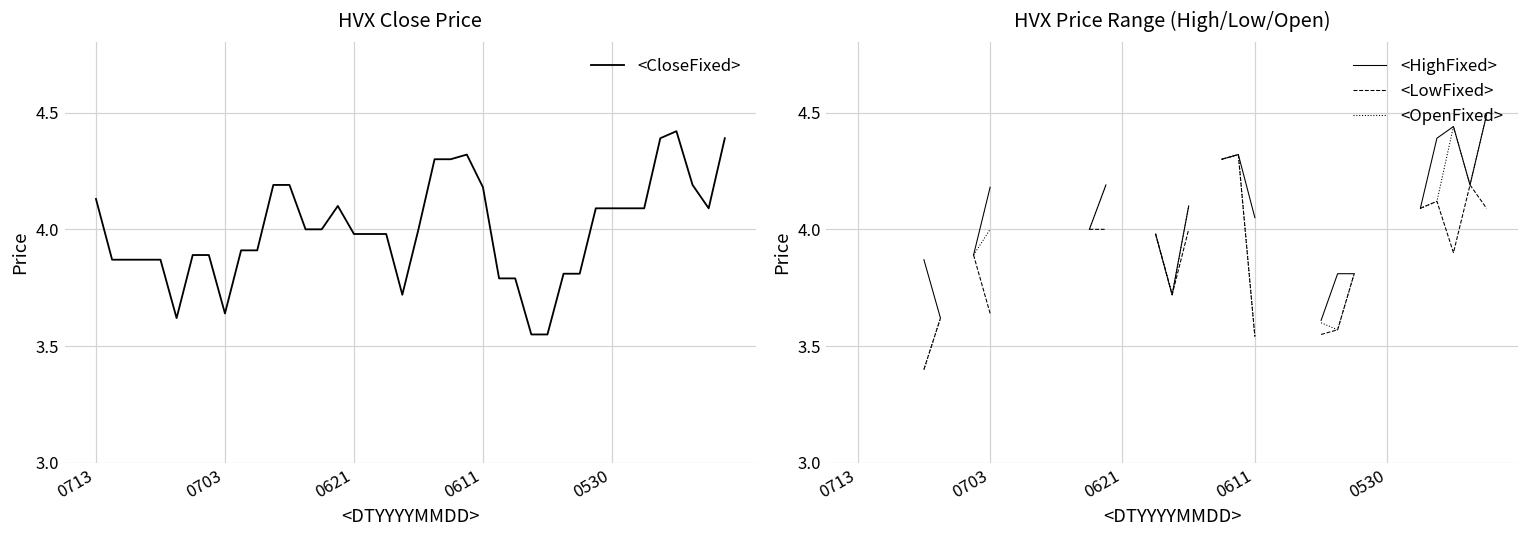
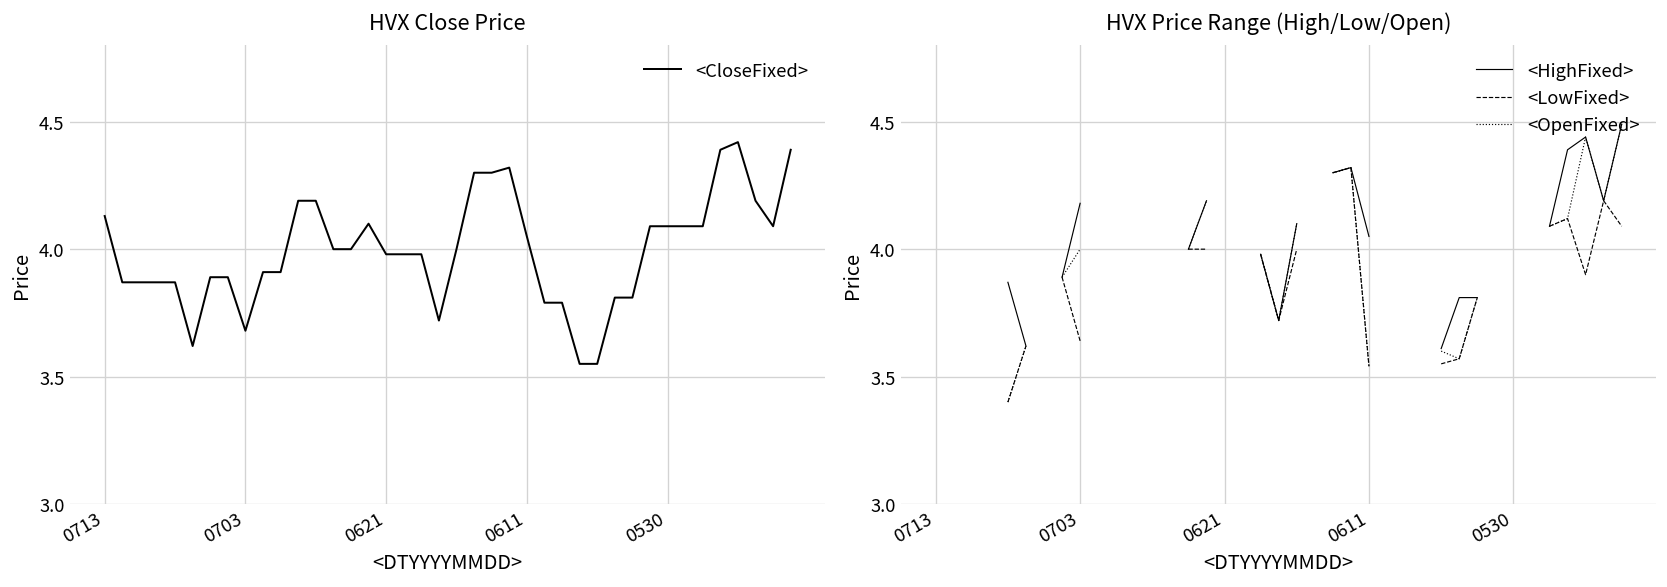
HVX Close Price, 0703: 3.64 -> 3.68
HVX Close Price, 0611: 4.18 -> 4.05
